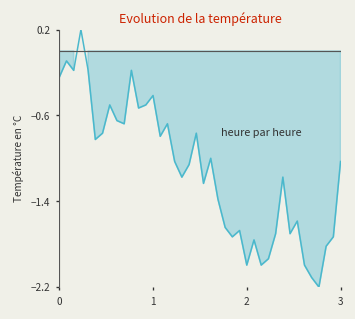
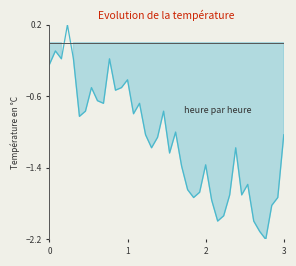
2: -2.0 -> -1.4
